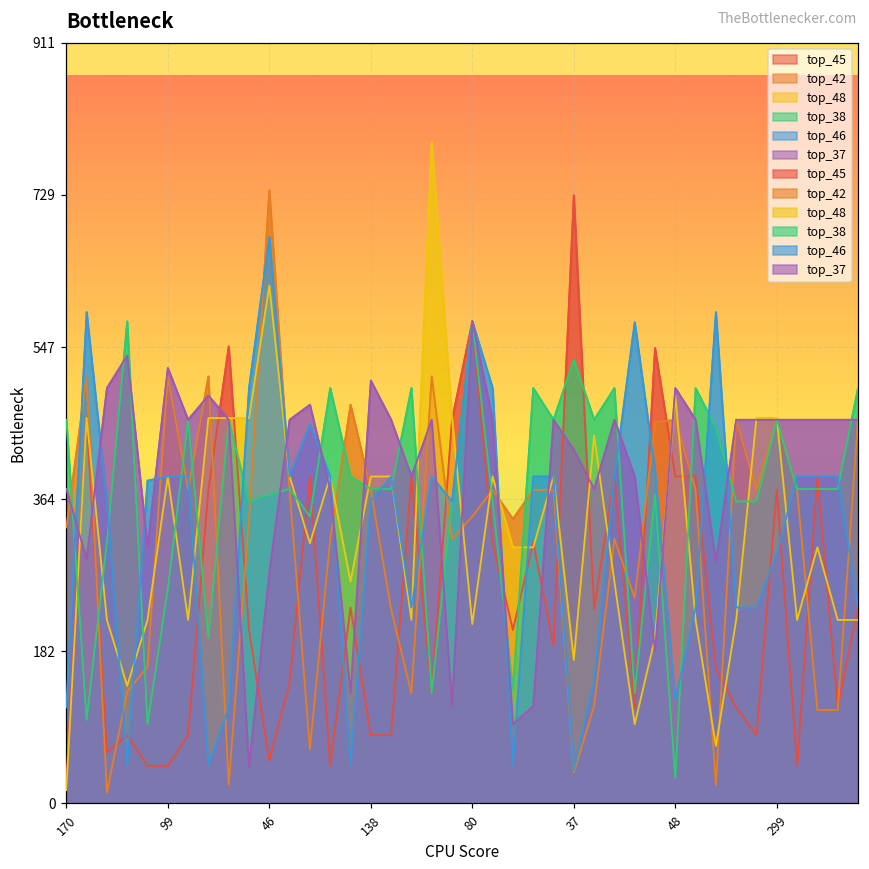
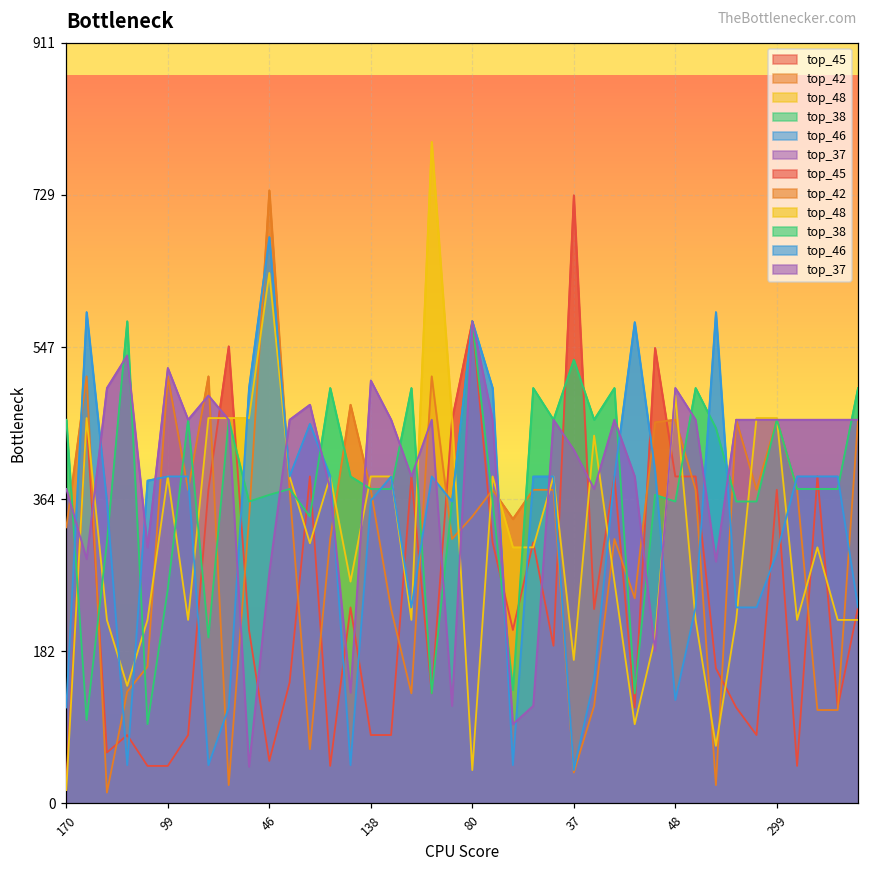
top_48, 46: 620 -> 640
top_48, 80: 220 -> 40
top_38, 48: 30 -> 360
